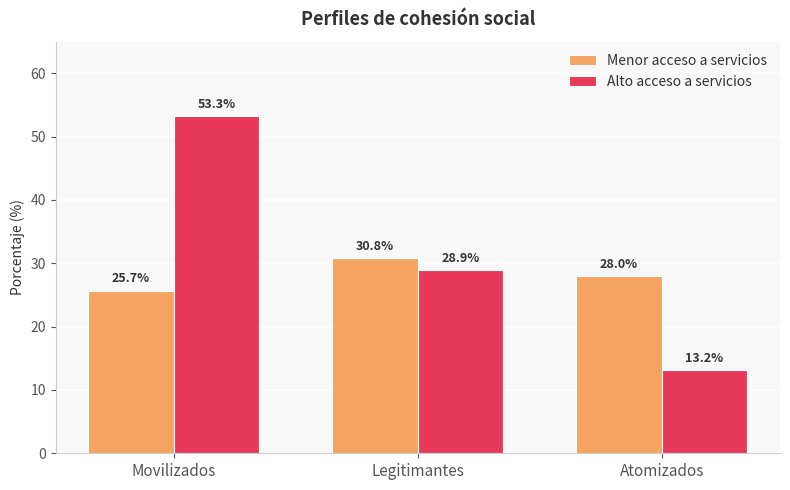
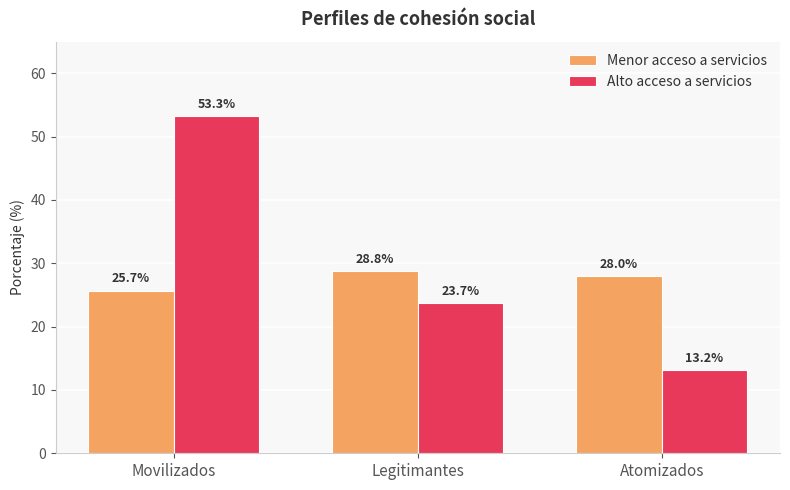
Menor acceso a servicios, Legitimantes: 30.8% -> 28.8%
Alto acceso a servicios, Legitimantes: 28.9% -> 23.7%
